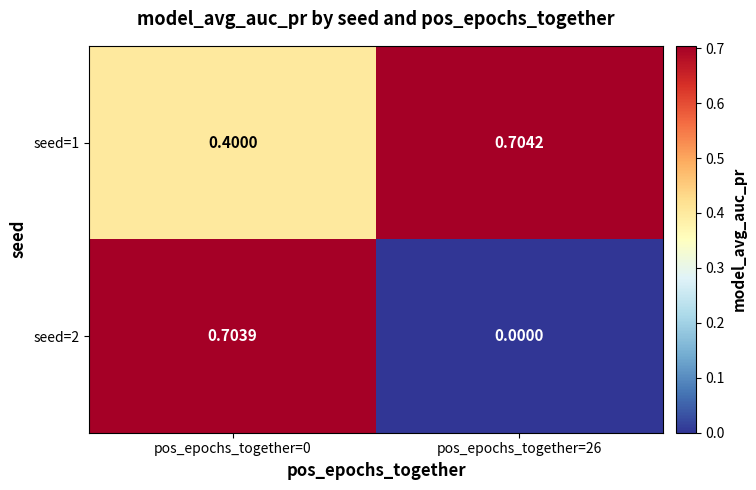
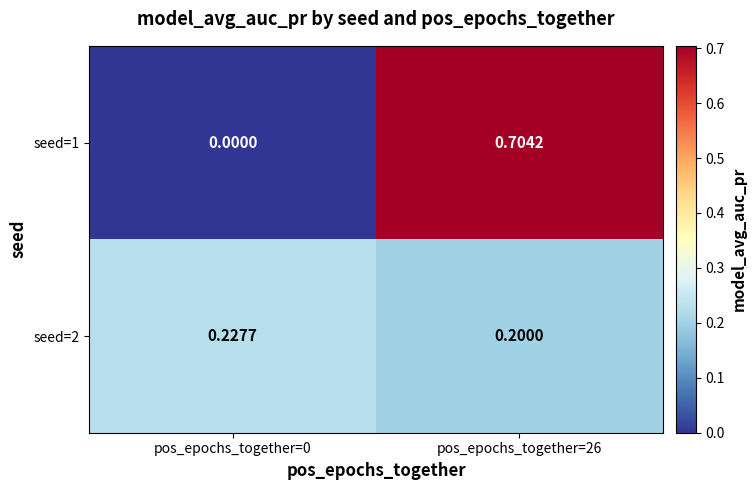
seed=1, pos_epochs_together=0: 0.4000 -> 0.0000
seed=2, pos_epochs_together=0: 0.7039 -> 0.2277
seed=2, pos_epochs_together=26: 0.0000 -> 0.2000
